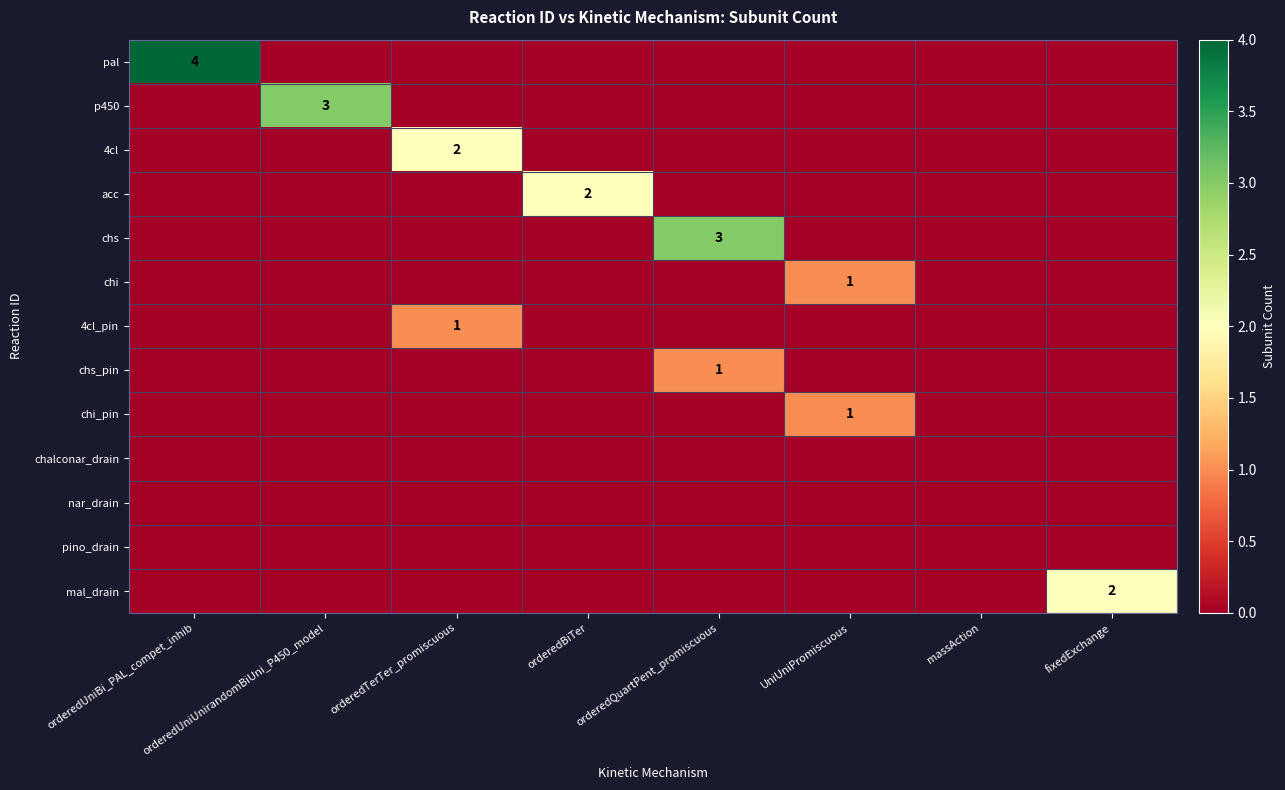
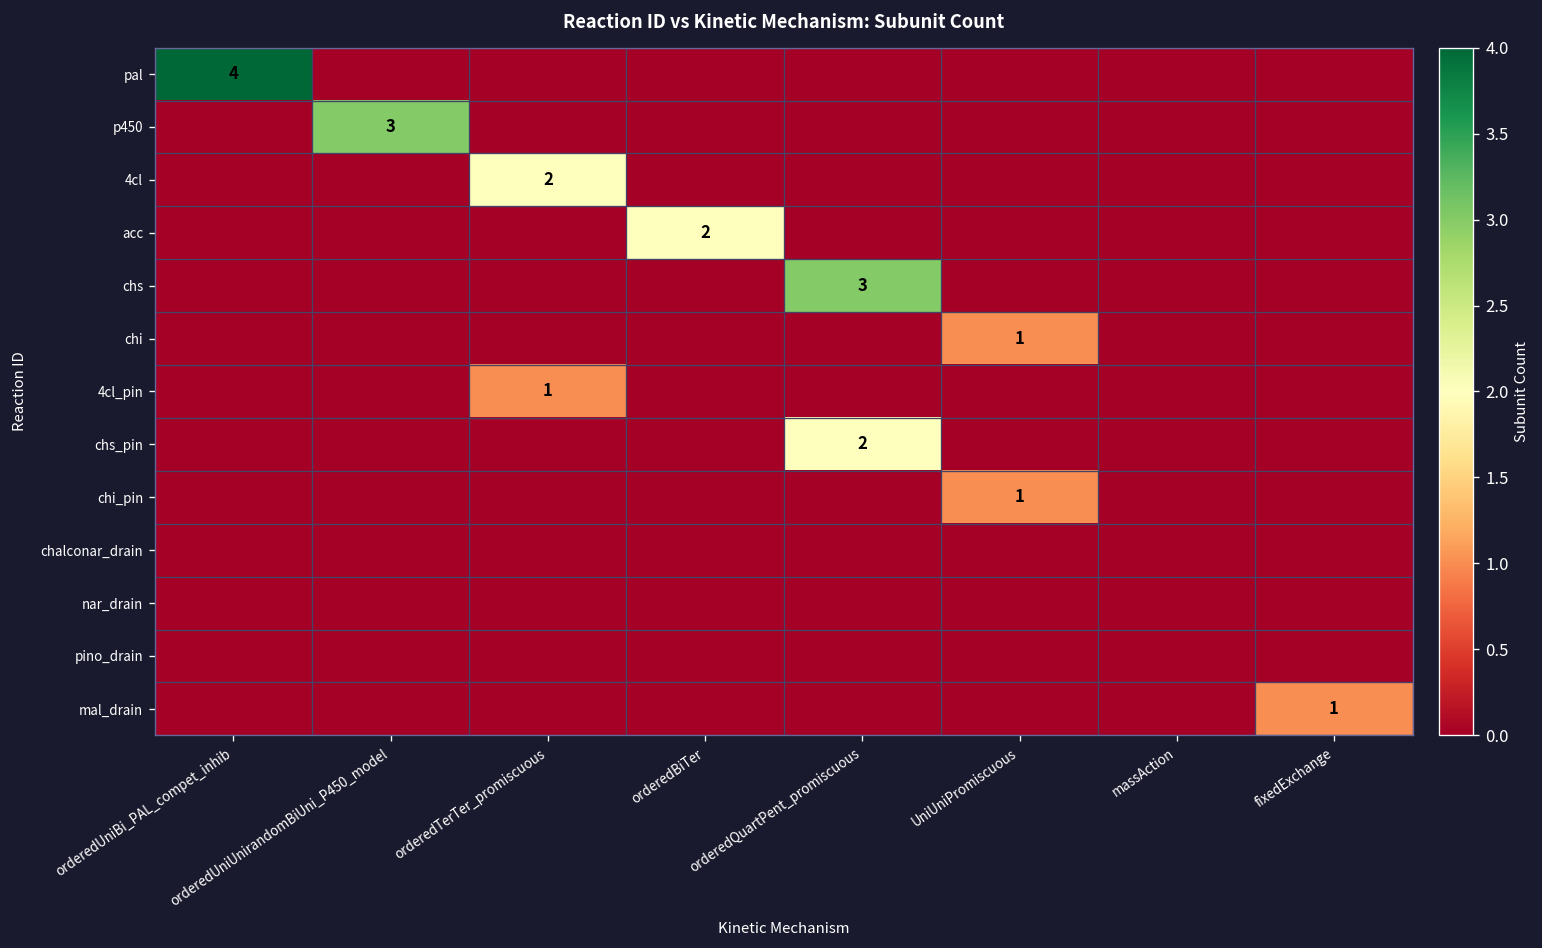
chs_pin, orderedQuartPent_promiscuous: 1 -> 2
mal_drain, fixedExchange: 2 -> 1
